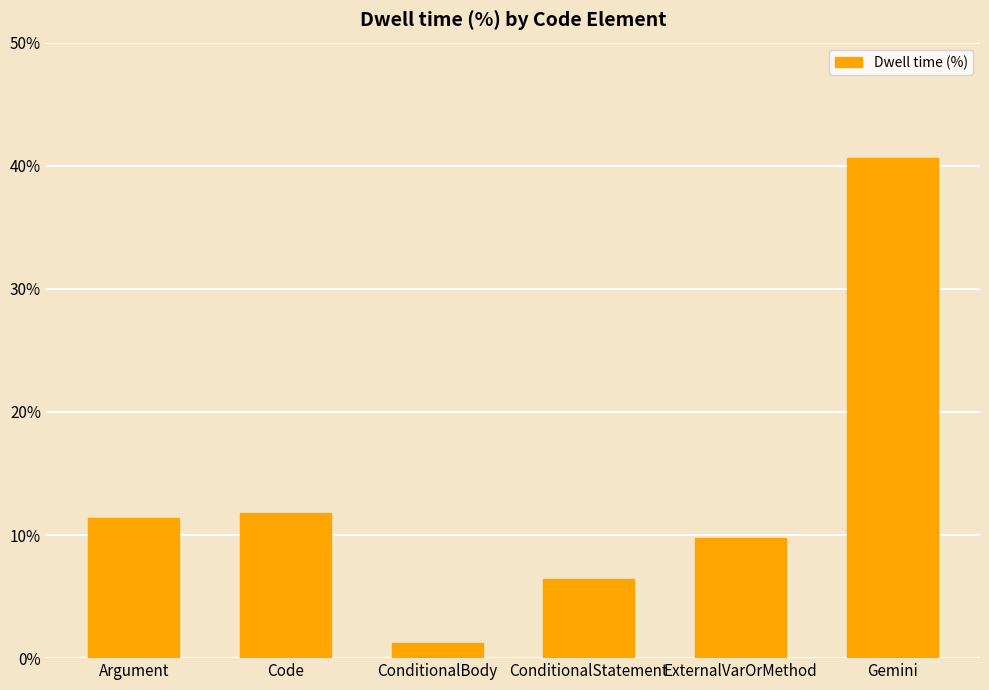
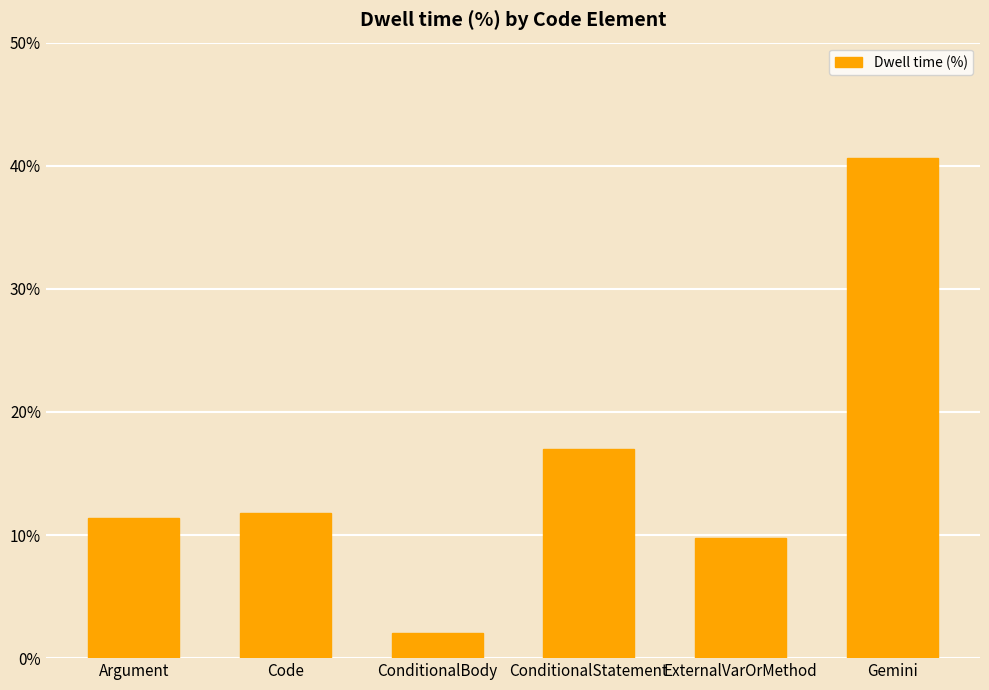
ConditionalBody: 1.2% -> 2.0%
ConditionalStatement: 6.4% -> 17.0%
